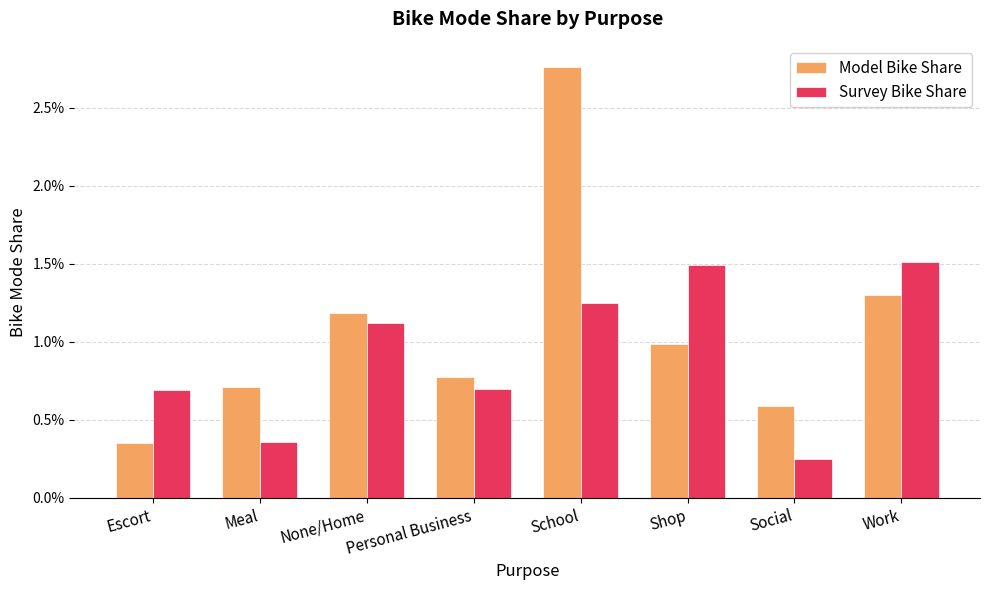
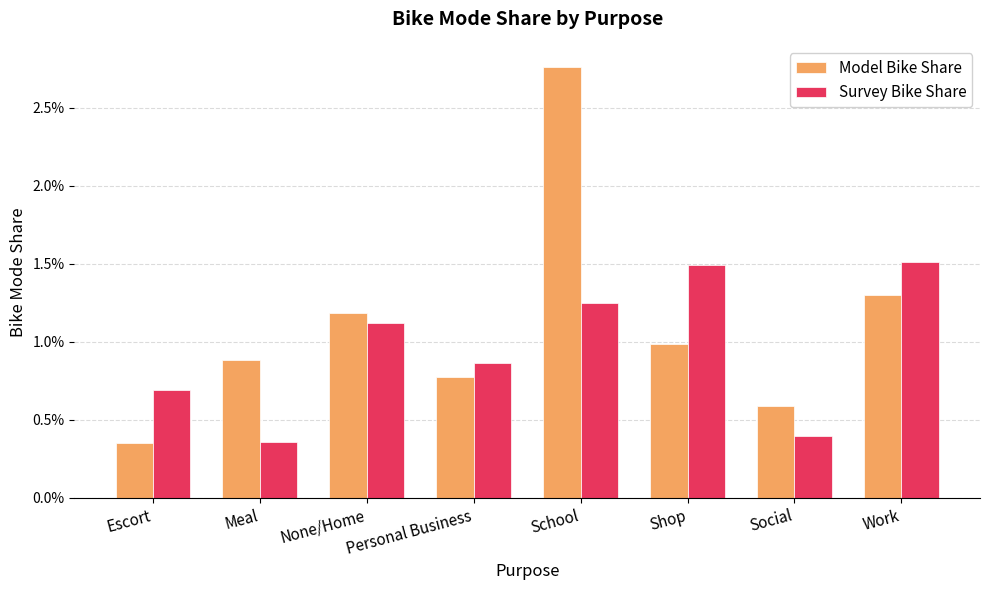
Model Bike Share, Meal: 0.71% -> 0.88%
Survey Bike Share, Personal Business: 0.70% -> 0.86%
Survey Bike Share, Social: 0.25% -> 0.40%
